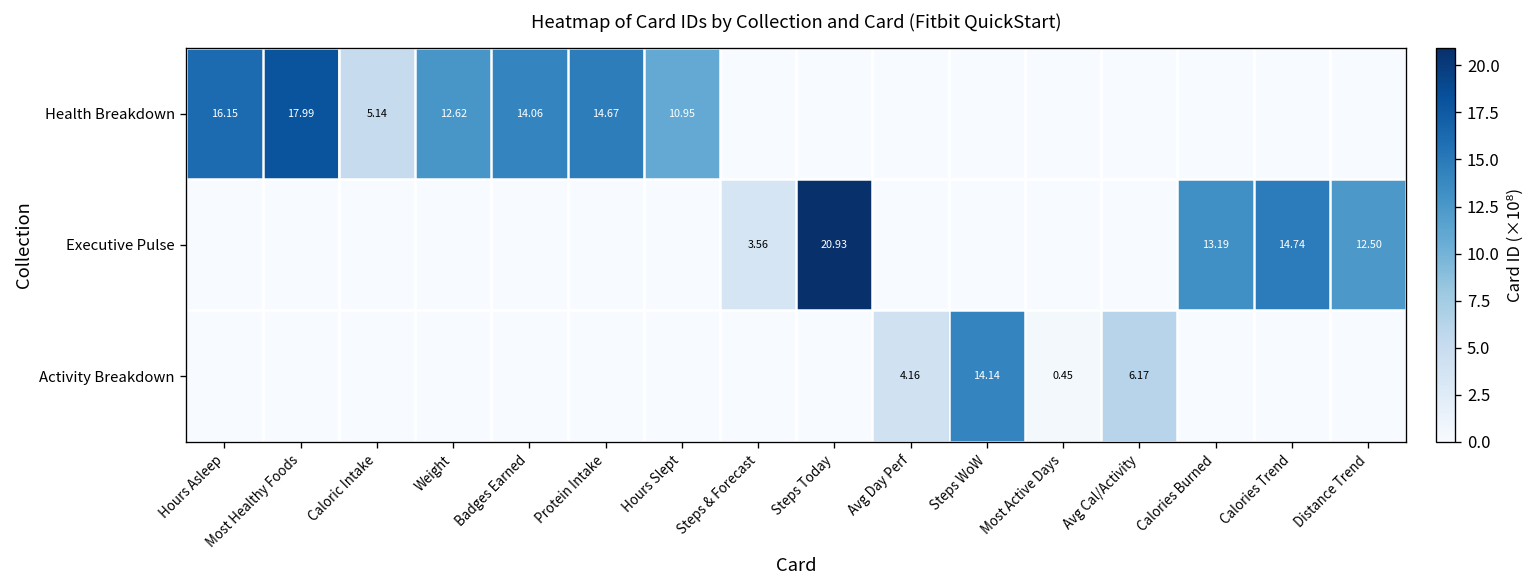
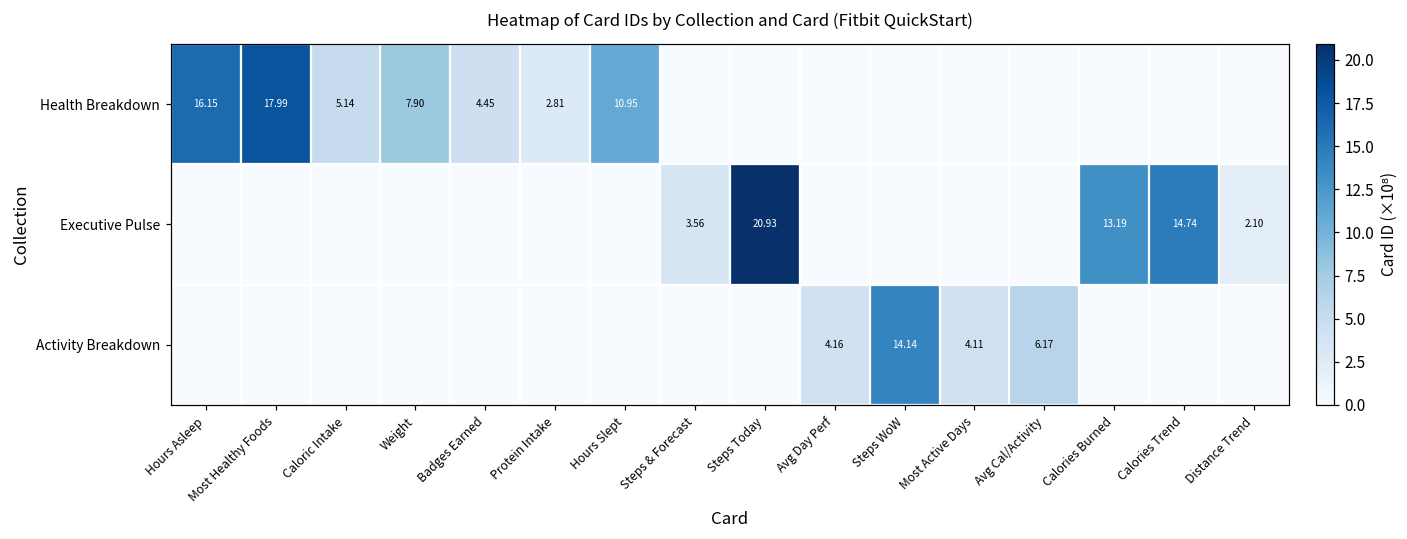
Health Breakdown, Weight: 12.62 -> 7.90
Health Breakdown, Badges Earned: 14.06 -> 4.45
Health Breakdown, Protein Intake: 14.67 -> 2.81
Executive Pulse, Distance Trend: 12.50 -> 2.10
Activity Breakdown, Most Active Days: 0.45 -> 4.11
